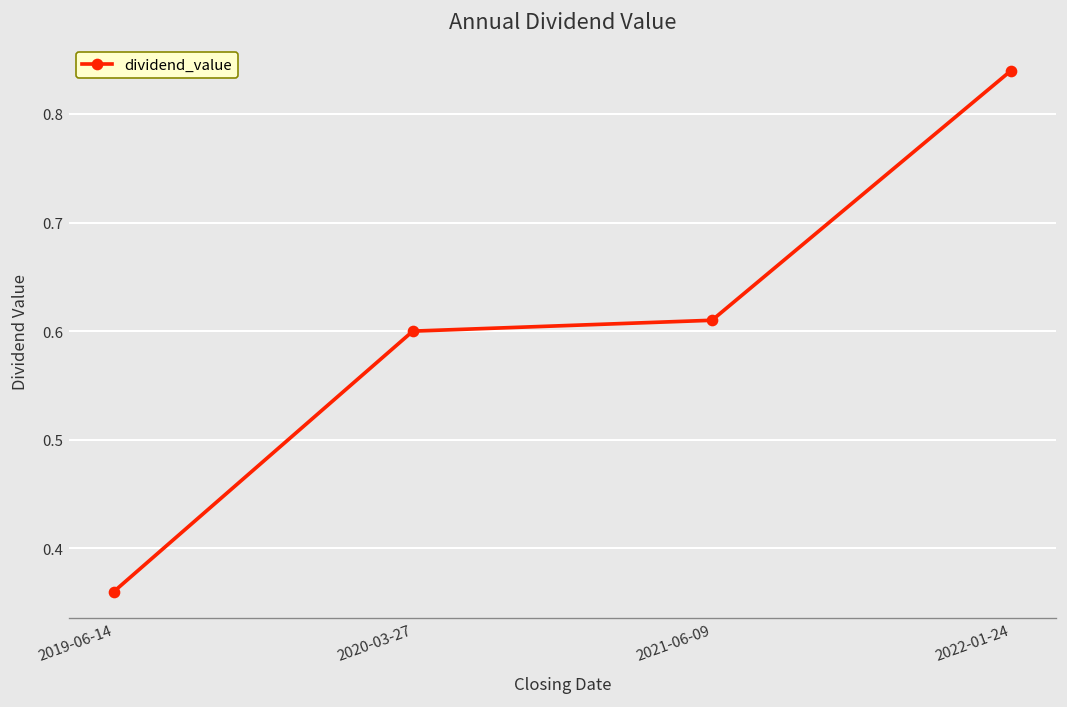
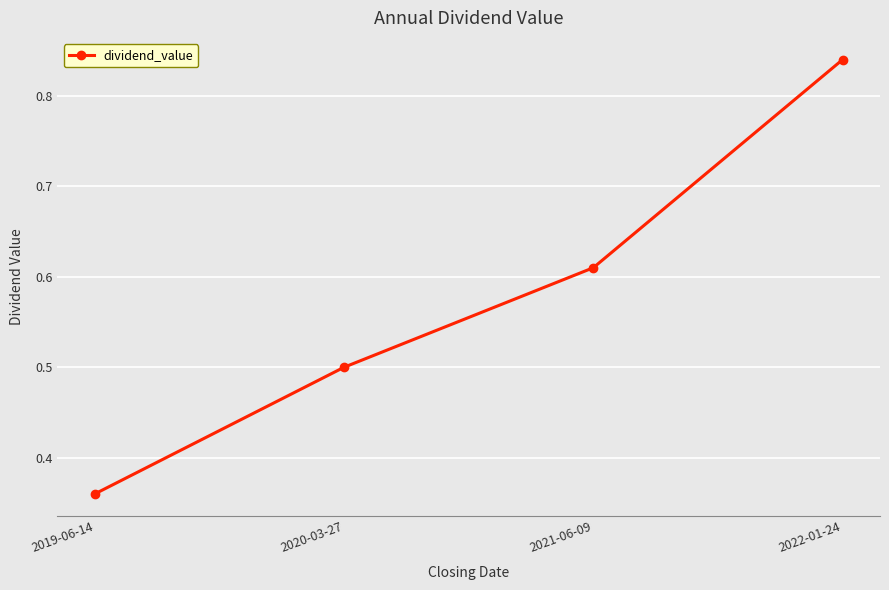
2020-03-27: 0.6 -> 0.5
